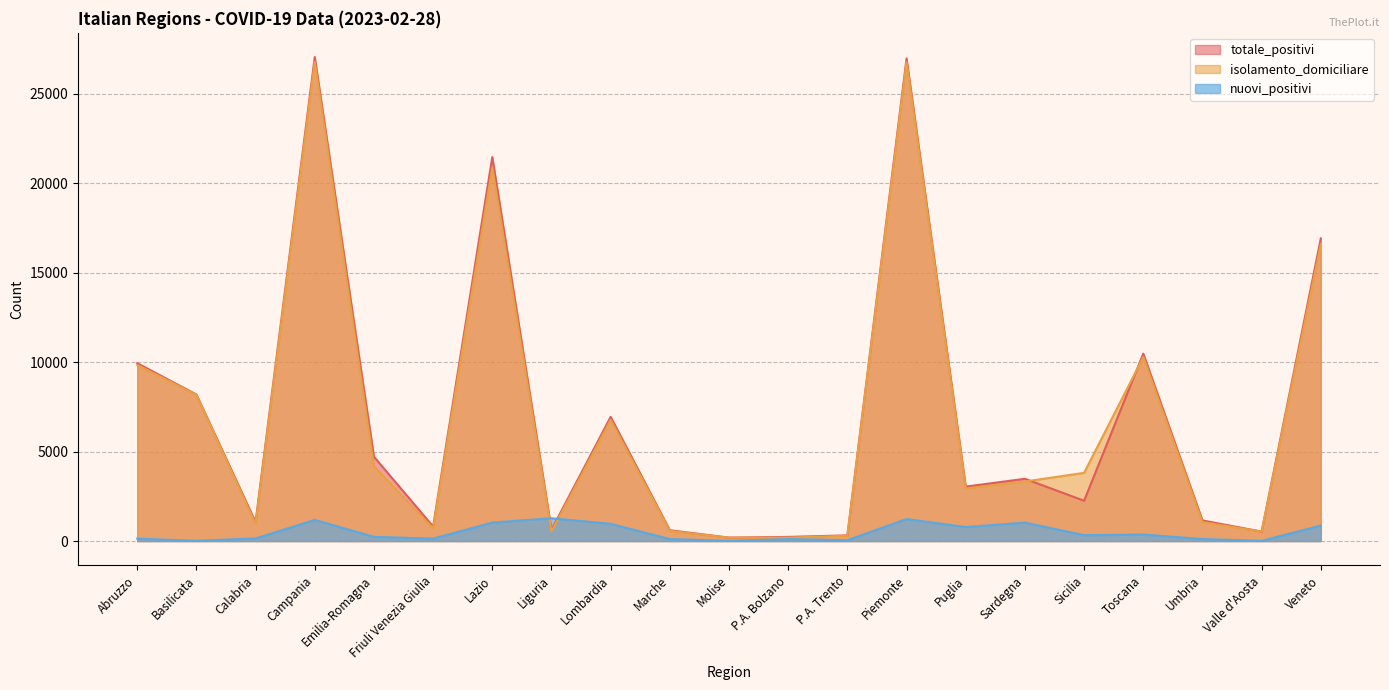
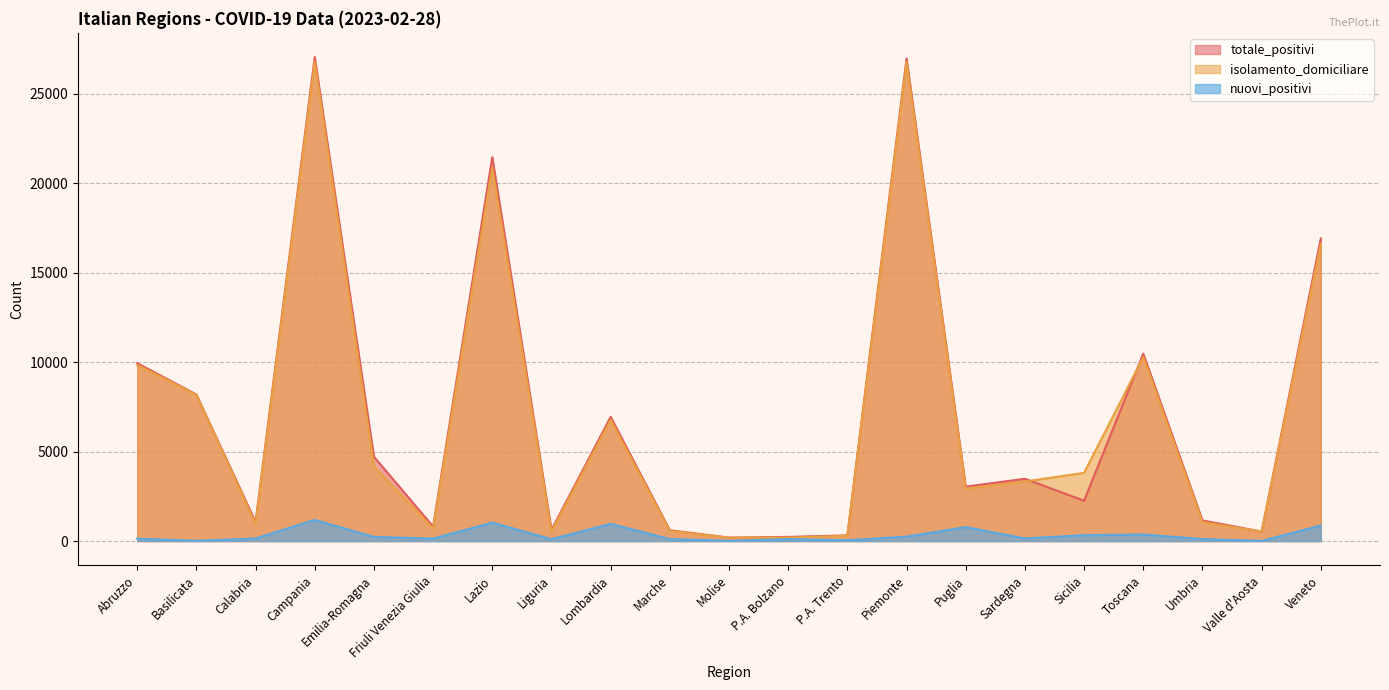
nuovi_positivi, Liguria: 1300 -> 100
nuovi_positivi, Piemonte: 1200 -> 200
nuovi_positivi, Sardegna: 1000 -> 100
